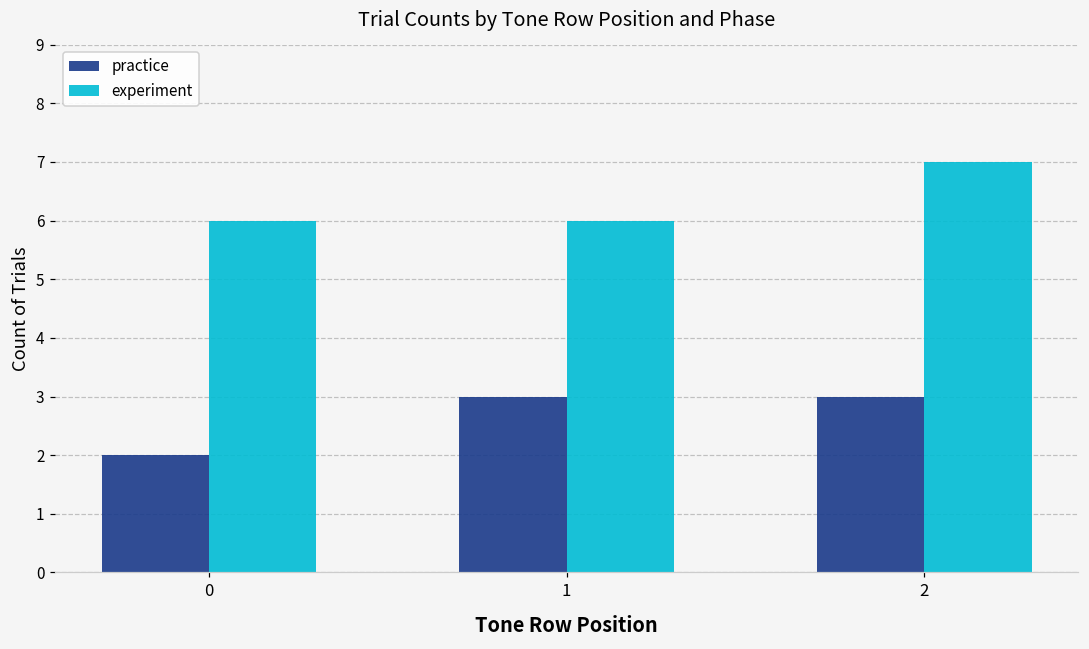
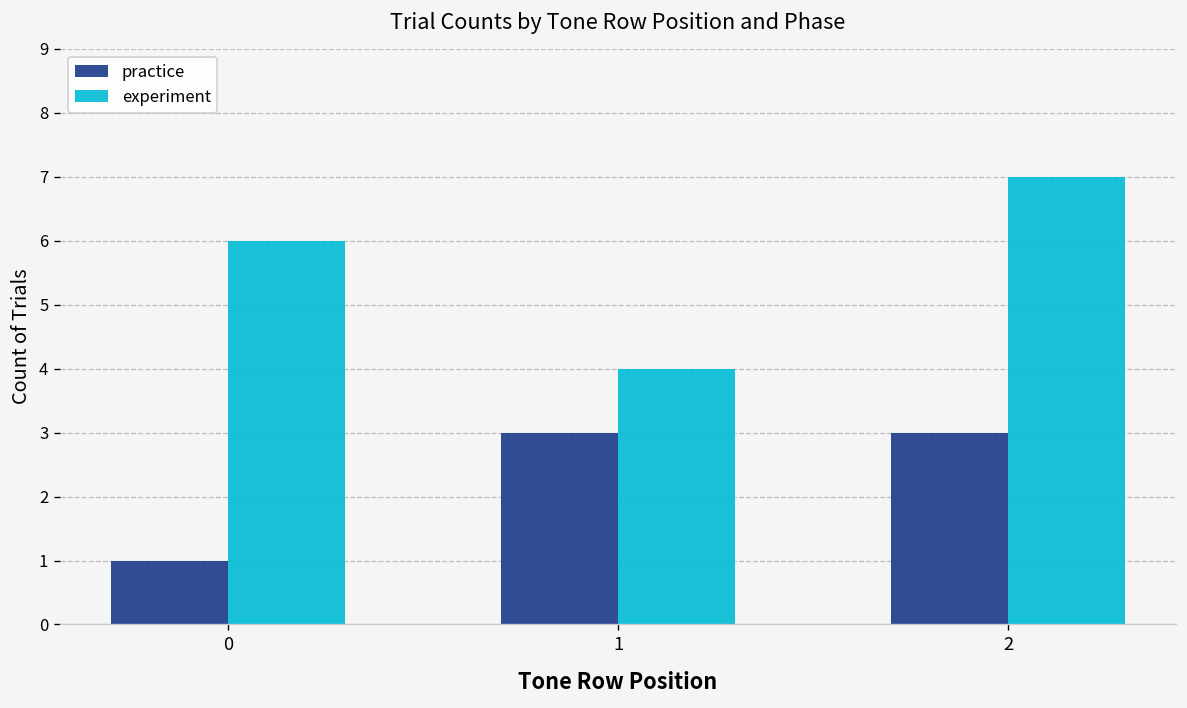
practice, 0: 2 -> 1
experiment, 1: 6 -> 4
